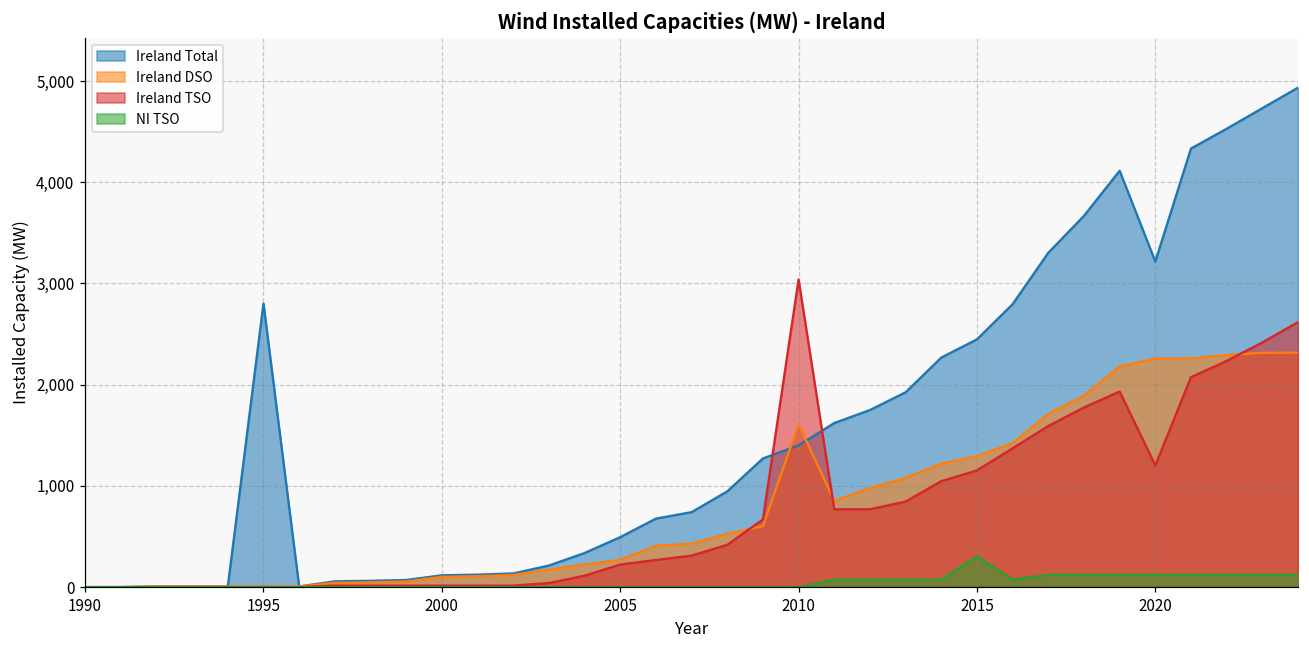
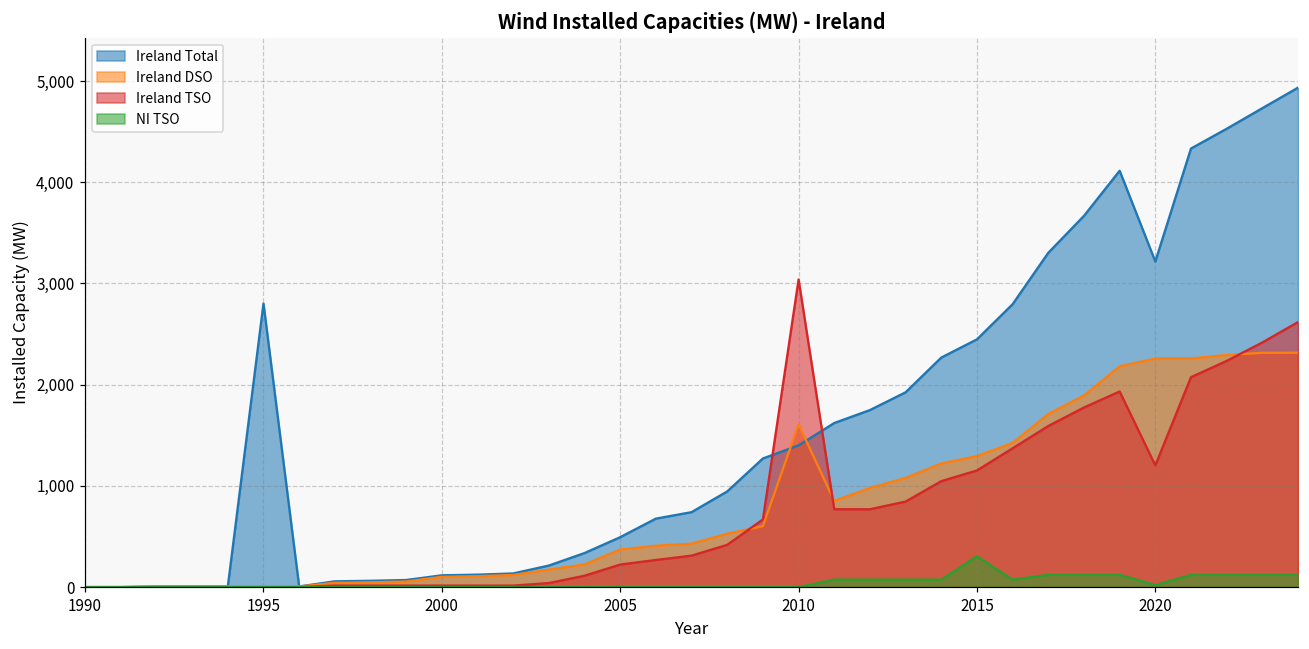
Ireland DSO, 2005: 300 -> 400
NI TSO, 2020: 100 -> 0
